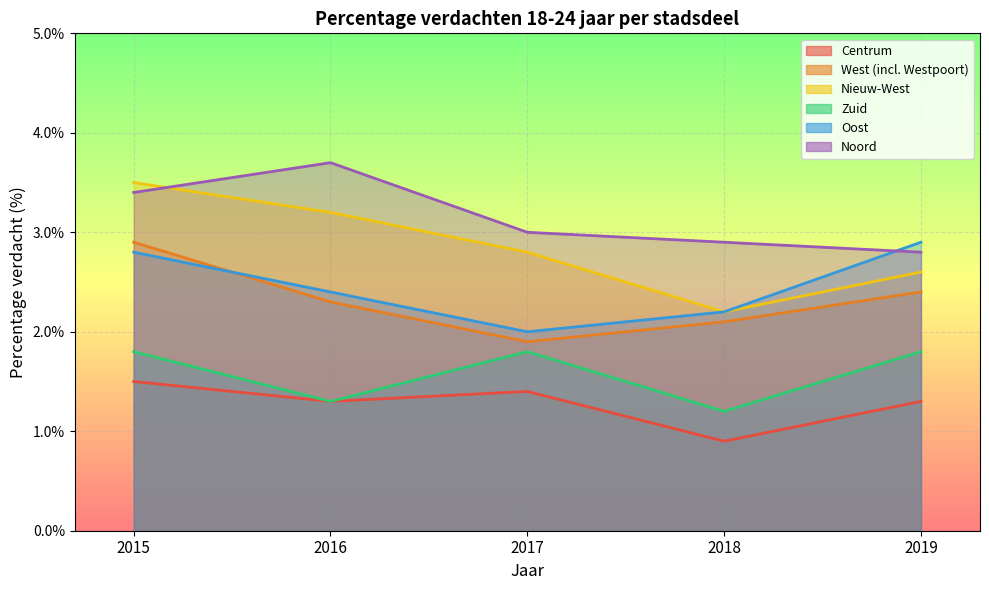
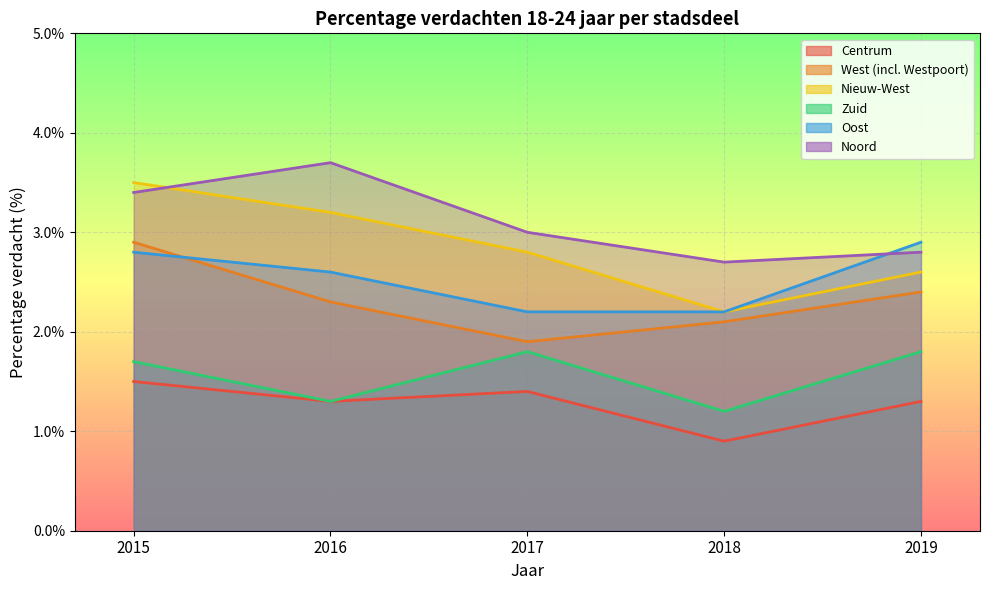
Zuid, 2015: 1.8% -> 1.7%
Oost, 2016: 2.4% -> 2.6%
Oost, 2017: 2.0% -> 2.2%
Noord, 2018: 2.9% -> 2.7%
